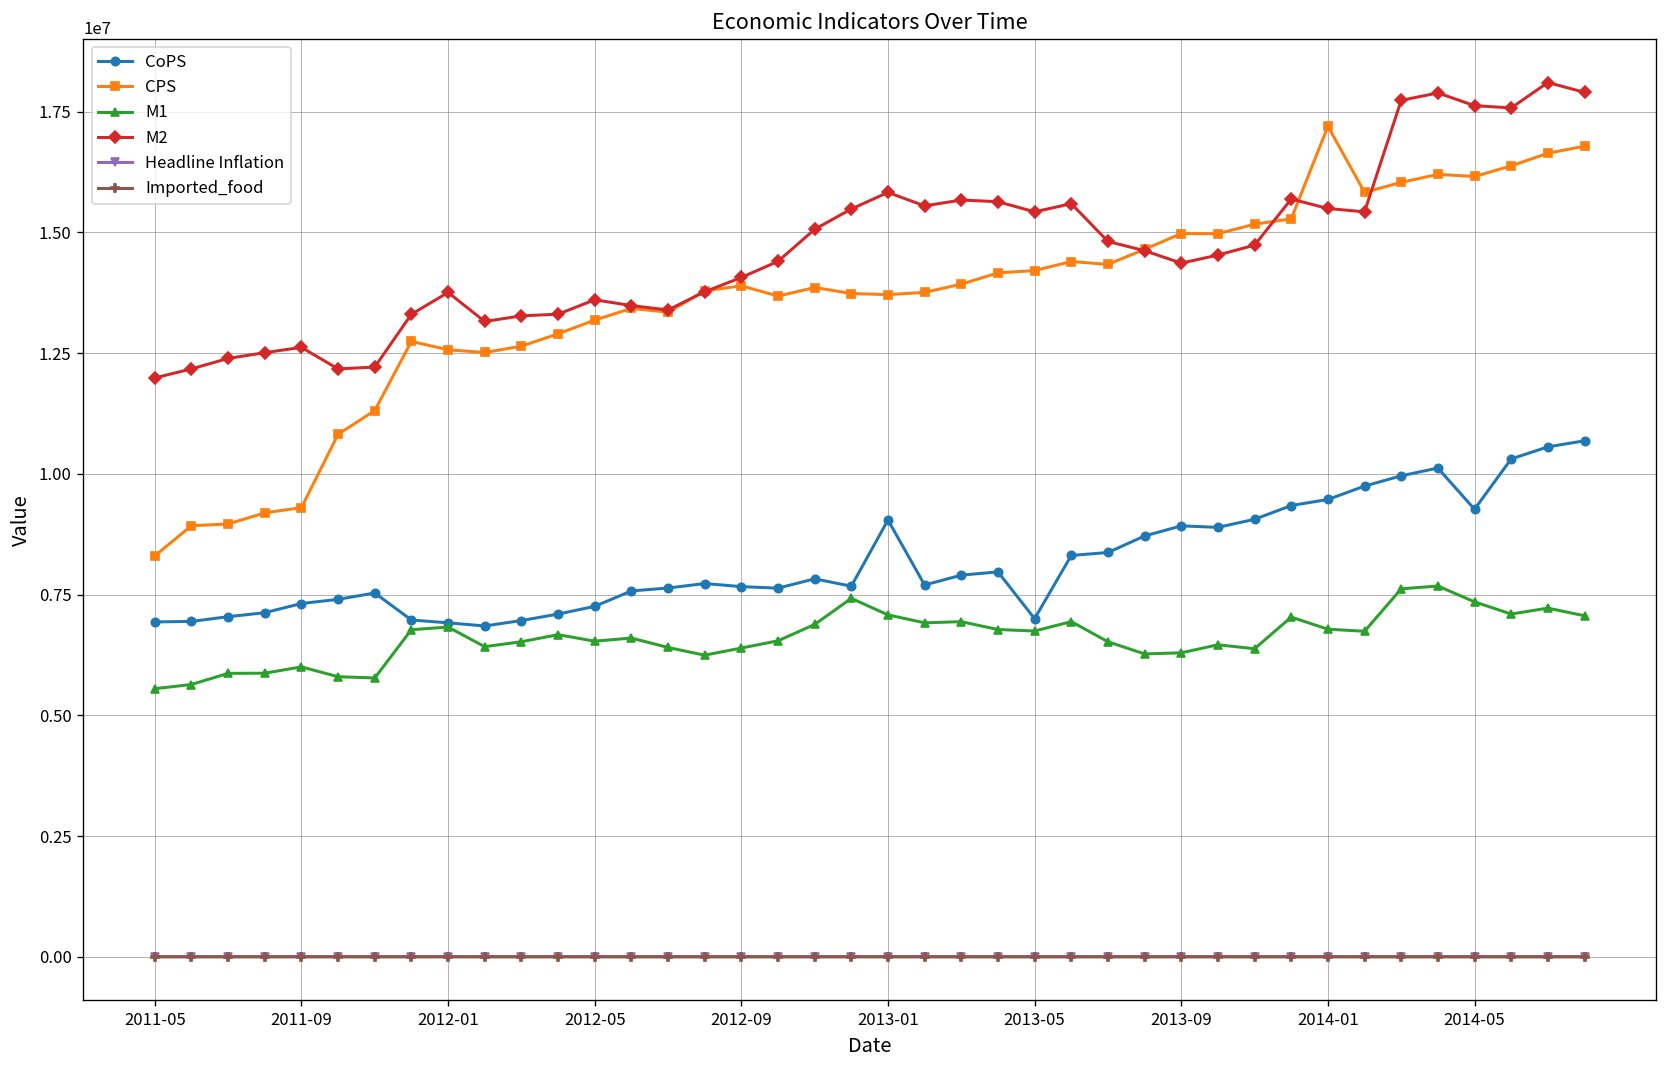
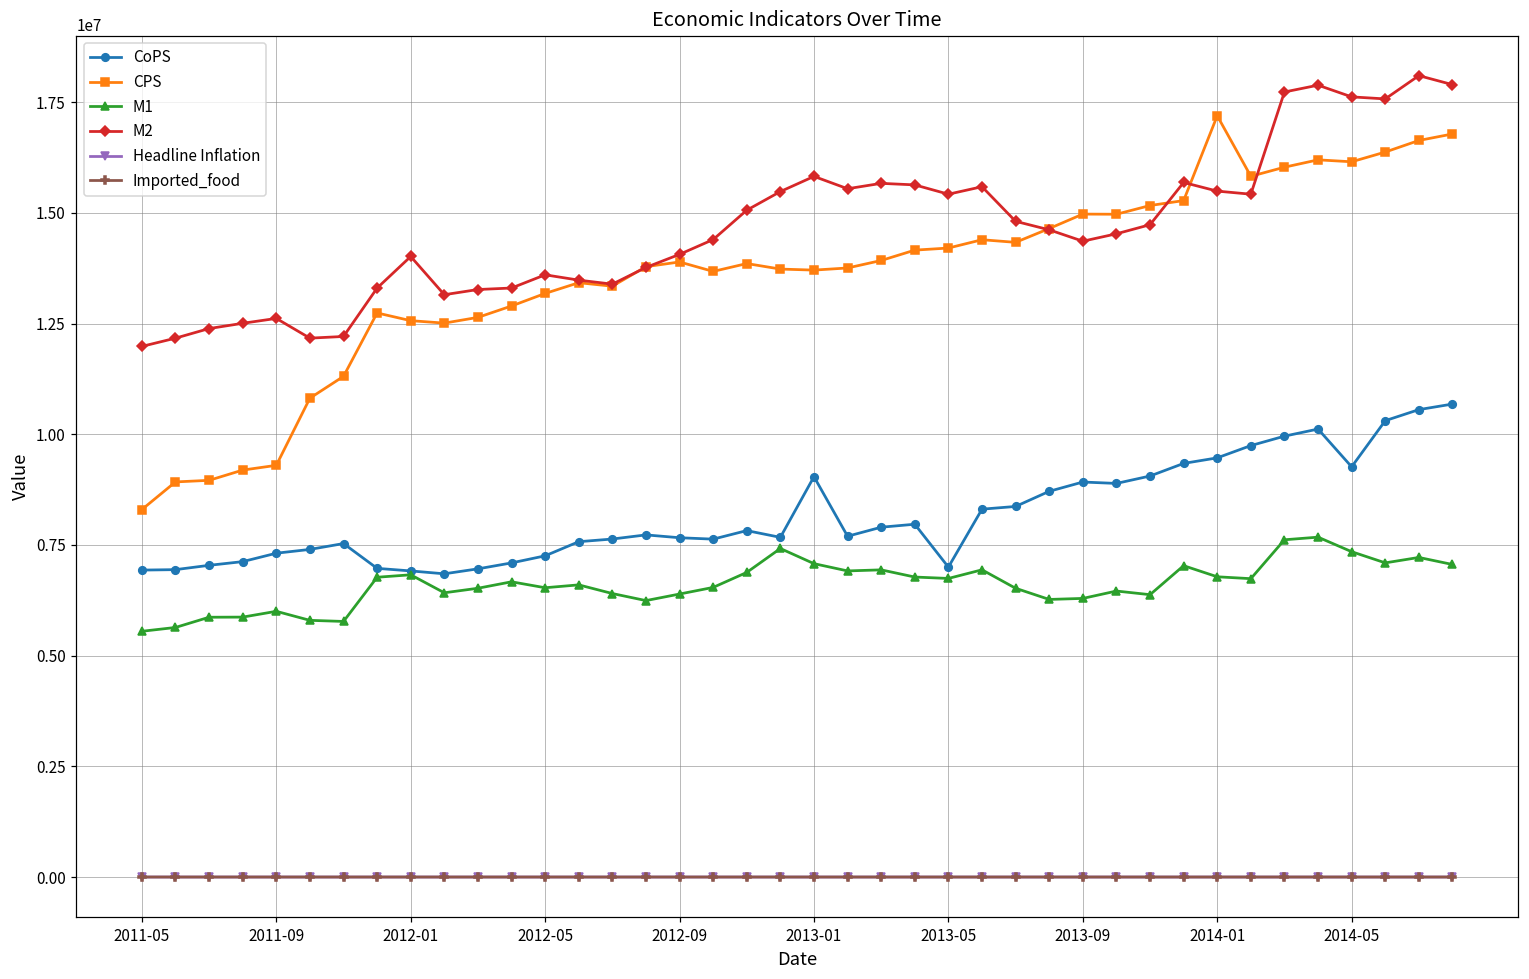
M2, 2012-01: 13800000 -> 14000000
